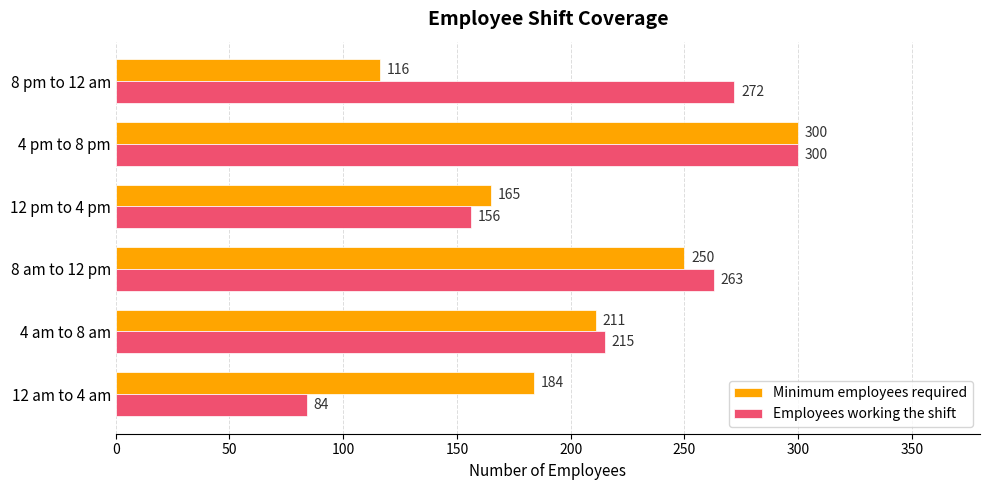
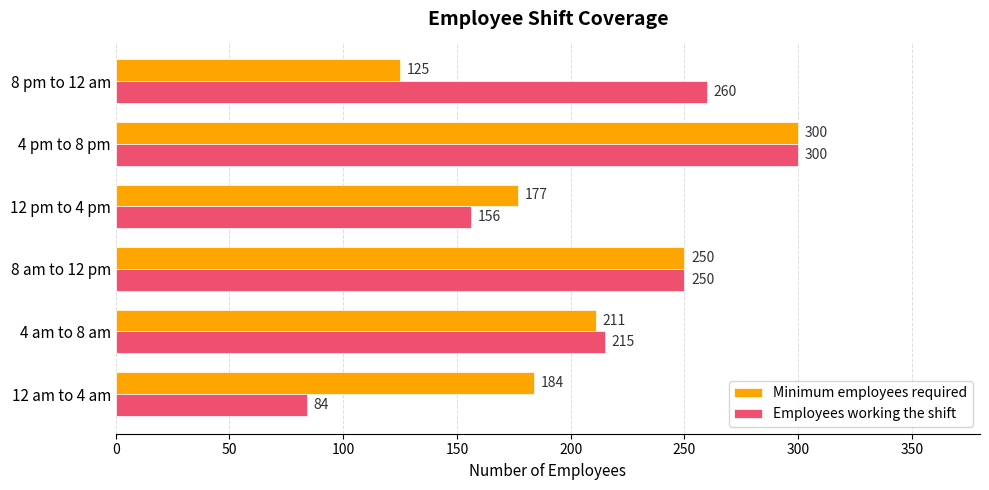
Minimum employees required, 8 pm to 12 am: 116 -> 125
Employees working the shift, 8 pm to 12 am: 272 -> 260
Minimum employees required, 12 pm to 4 pm: 165 -> 177
Employees working the shift, 8 am to 12 pm: 263 -> 250
